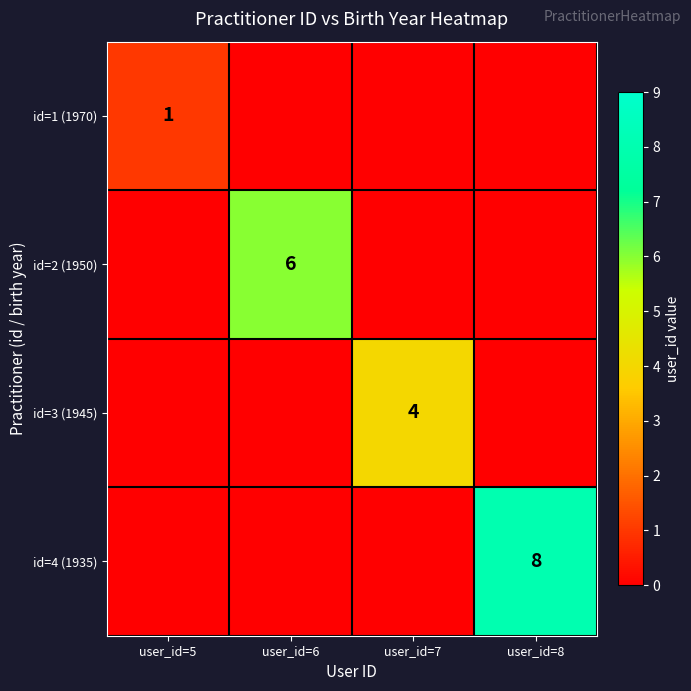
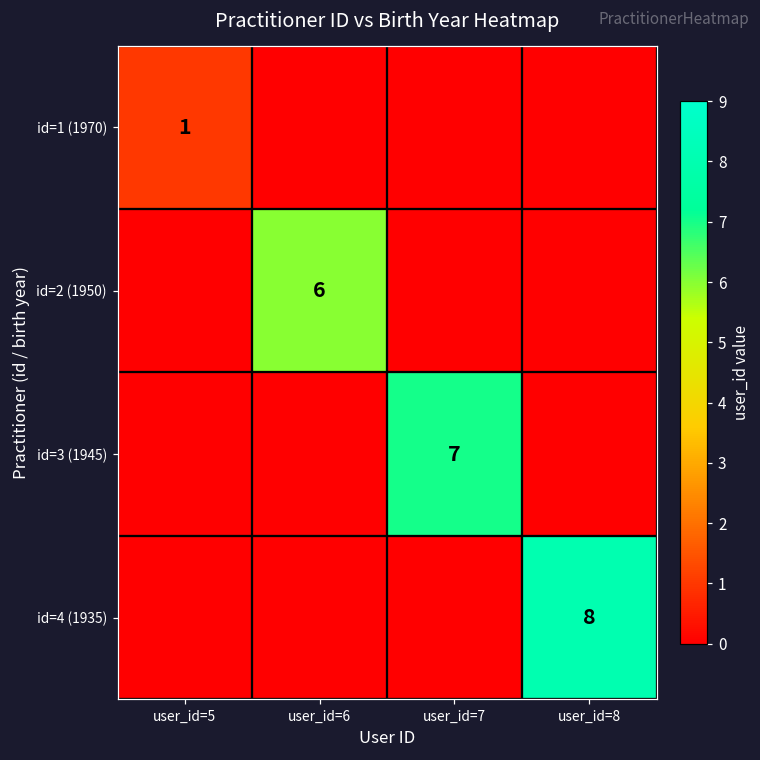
id=3 (1945), user_id=7: 4 -> 7
